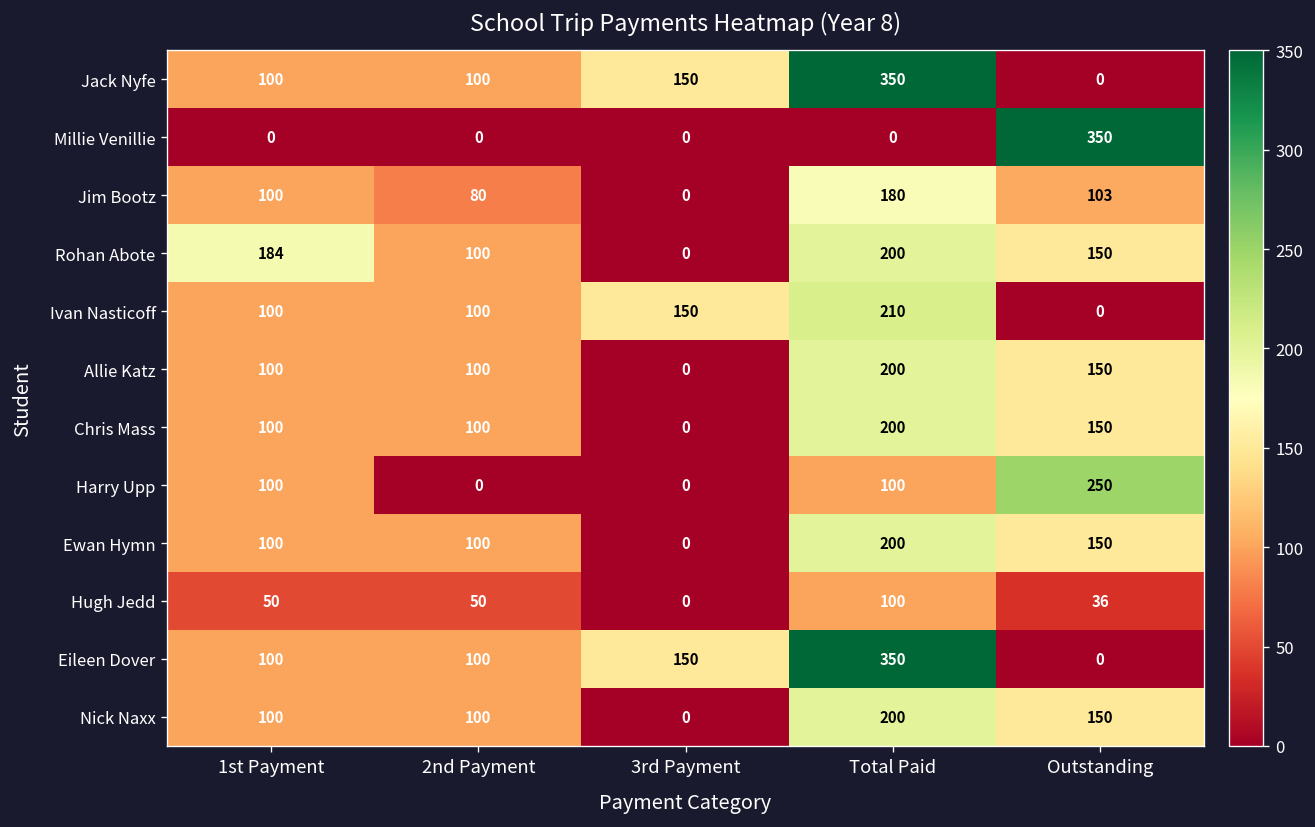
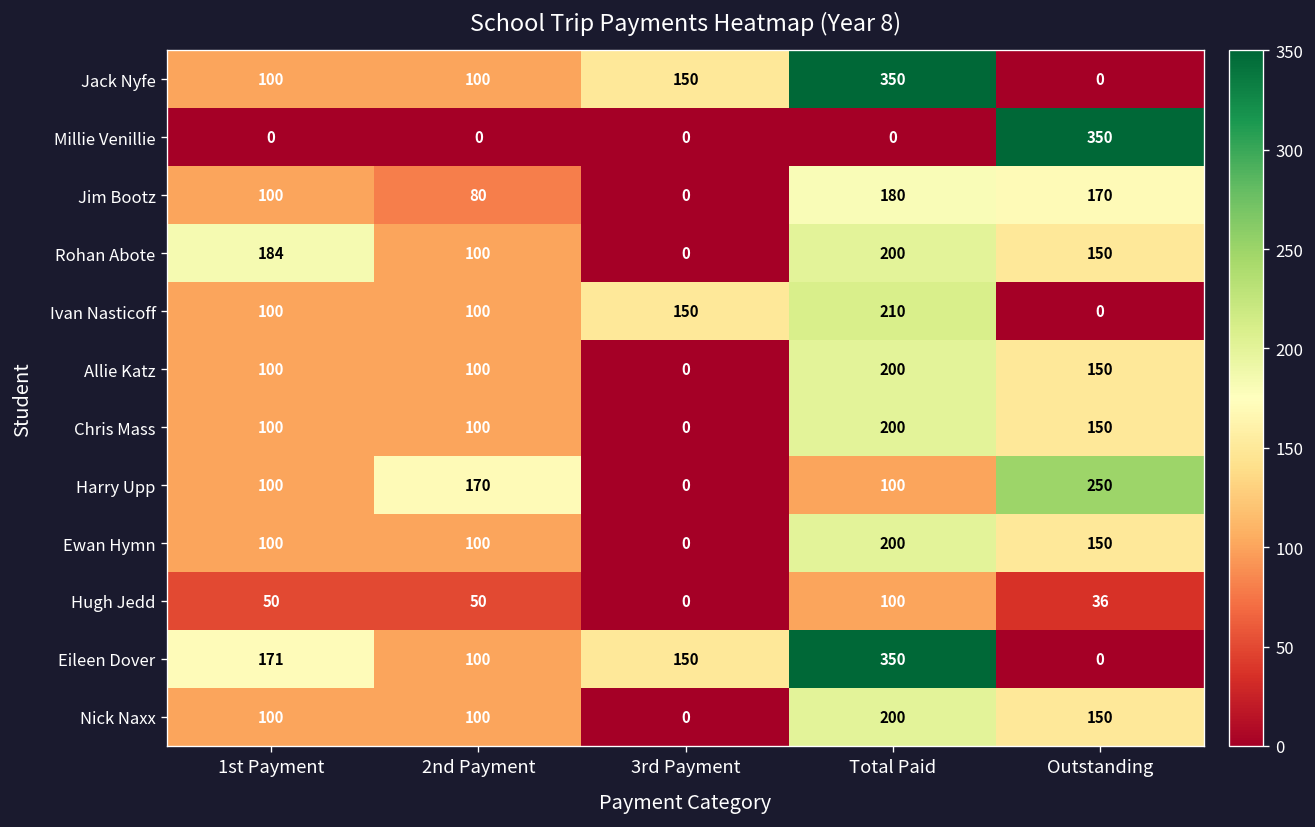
Jim Bootz, Outstanding: 103 -> 170
Harry Upp, 2nd Payment: 0 -> 170
Eileen Dover, 1st Payment: 100 -> 171
